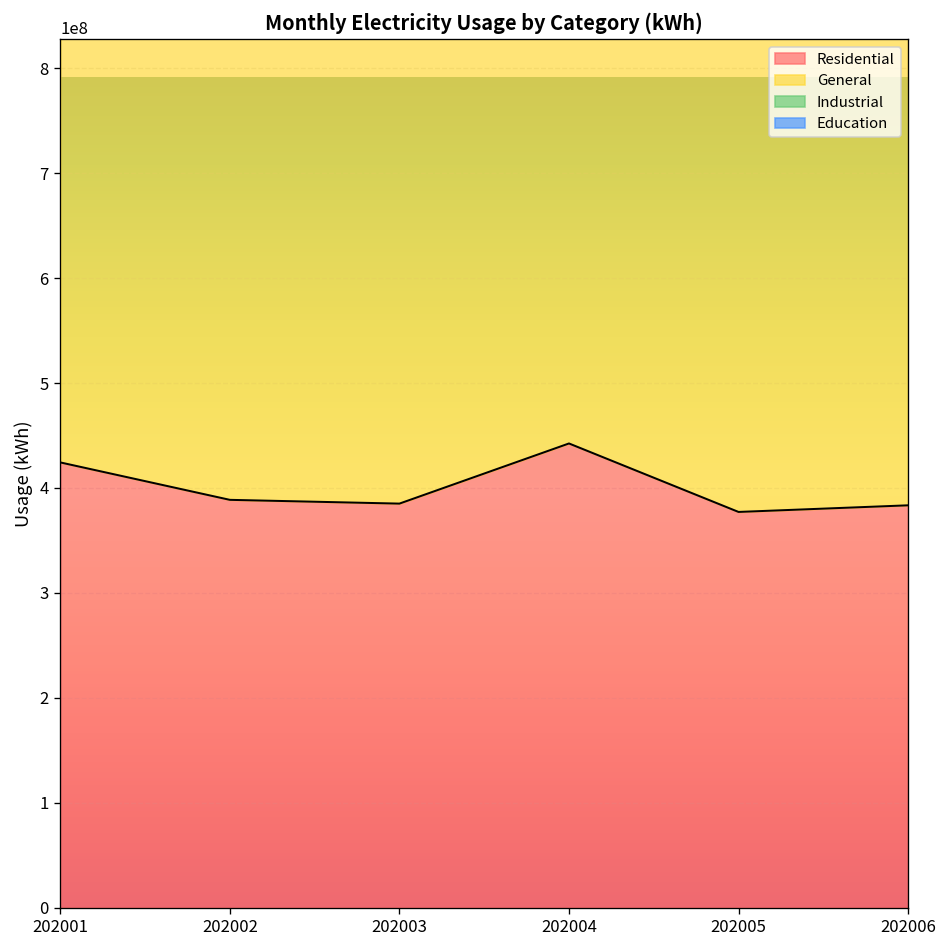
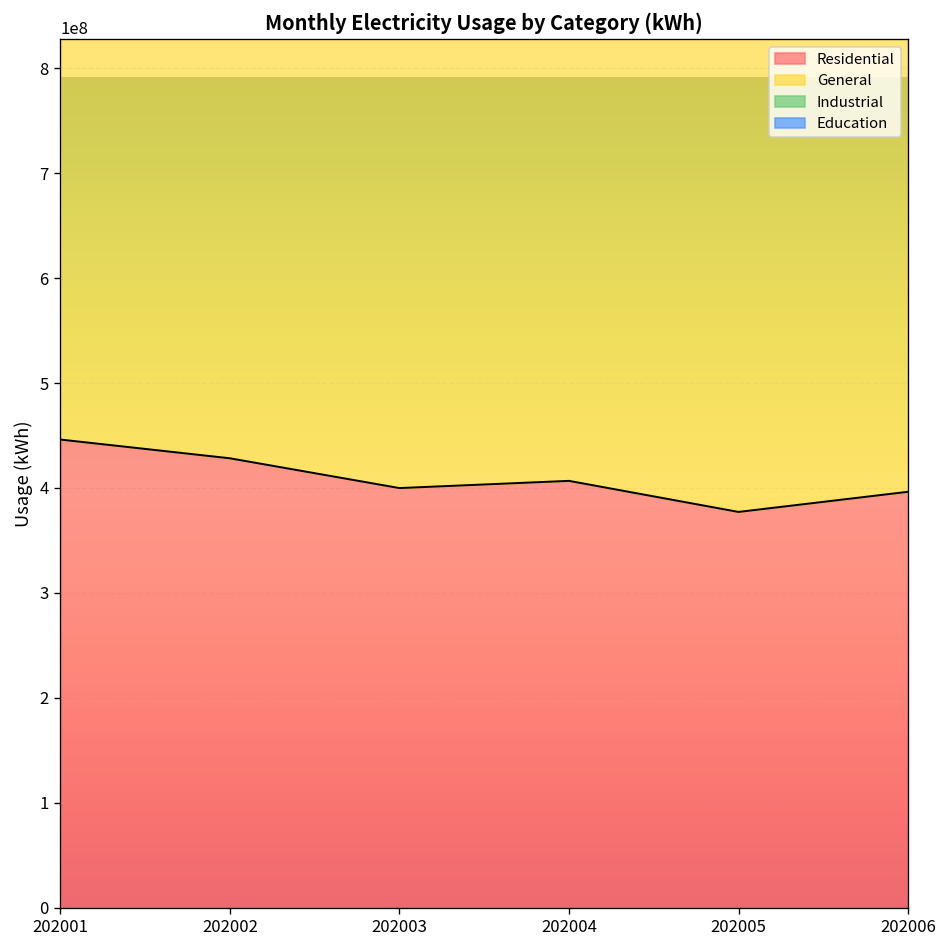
Residential, 202001: 420000000 -> 450000000
Residential, 202002: 390000000 -> 430000000
Residential, 202003: 390000000 -> 400000000
Residential, 202004: 440000000 -> 410000000
Residential, 202006: 380000000 -> 400000000
